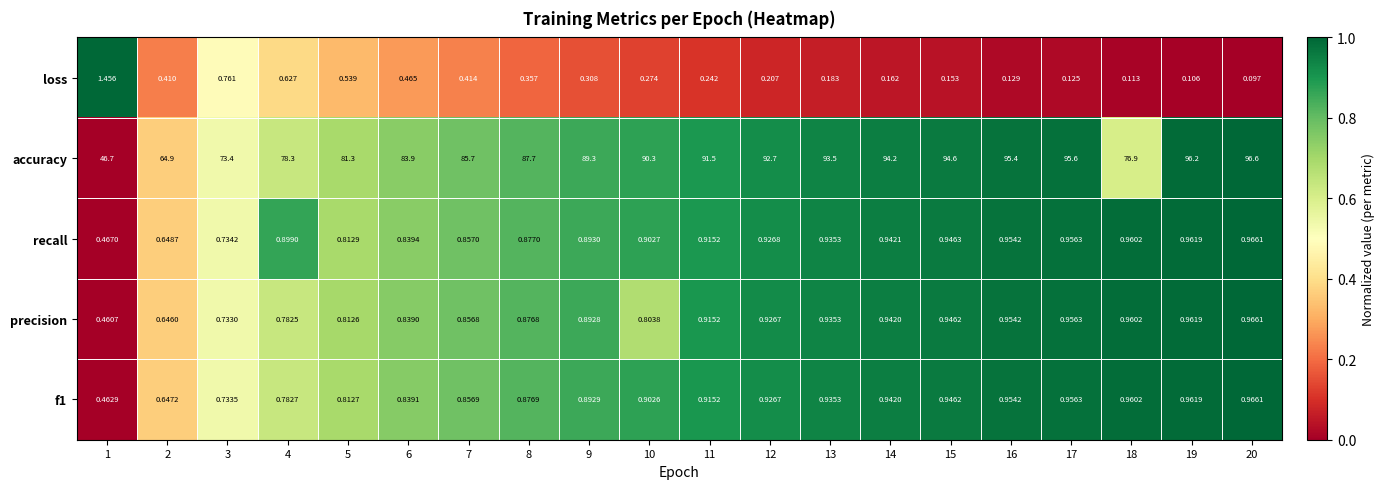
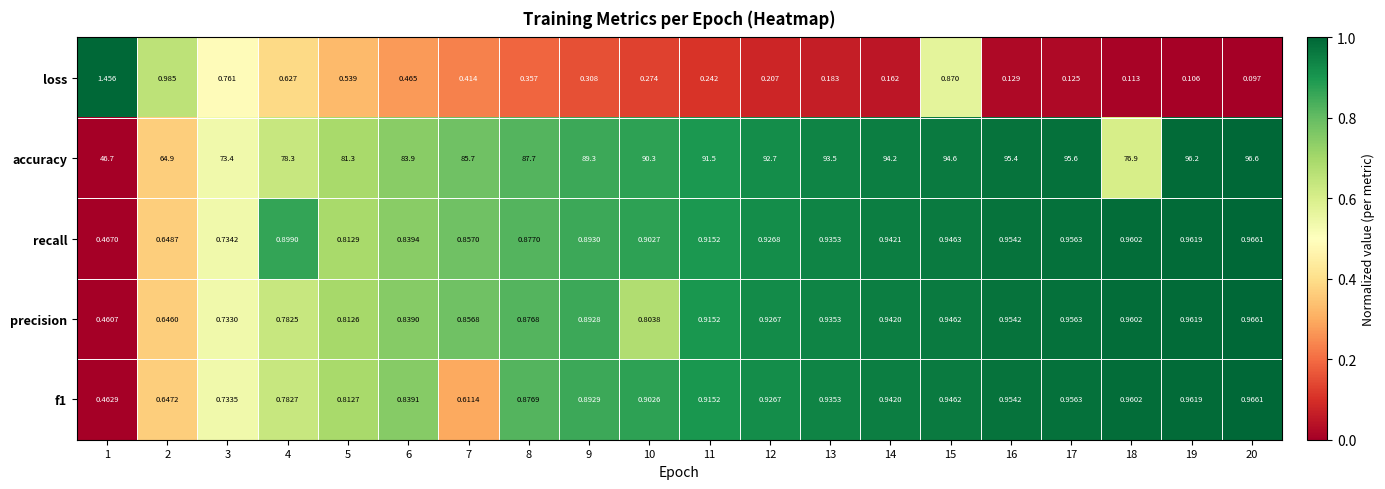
loss, 2: 0.410 -> 0.985
loss, 15: 0.153 -> 0.870
f1, 7: 0.8569 -> 0.6114
